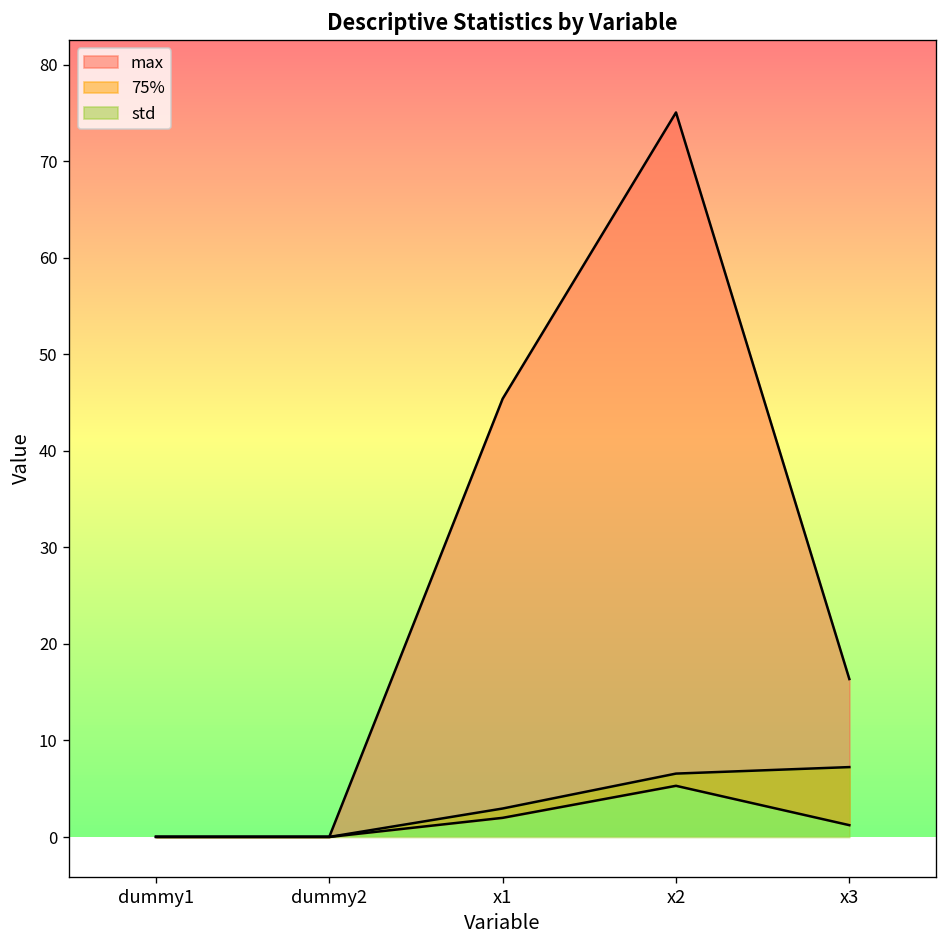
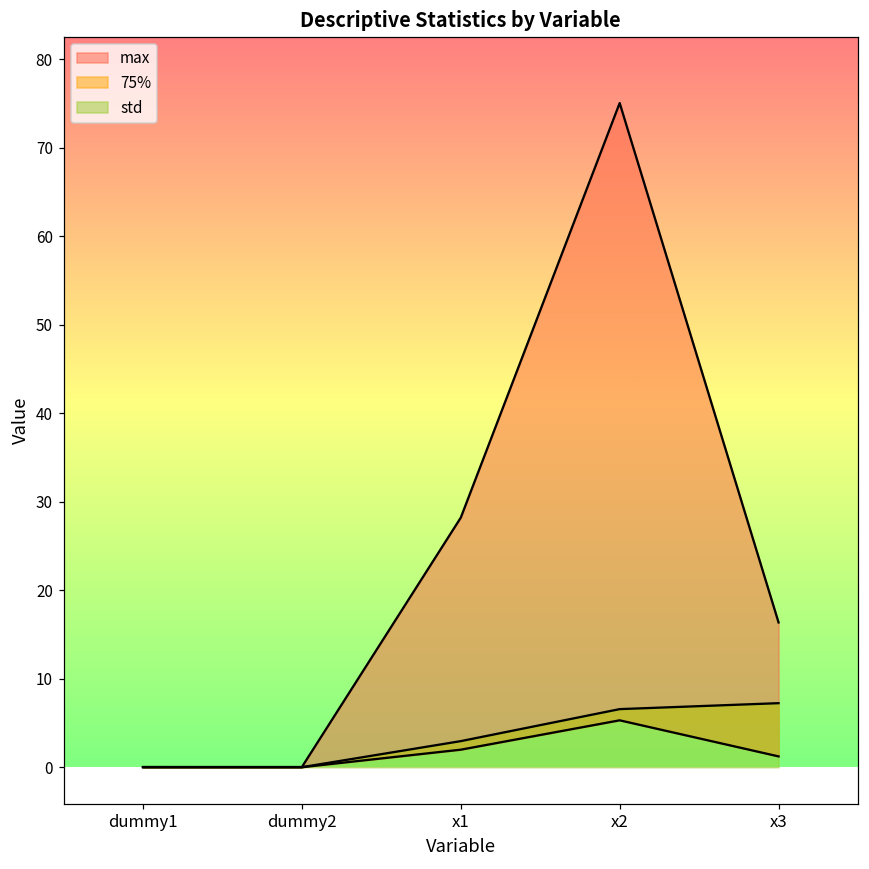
max, x1: 45 -> 28
